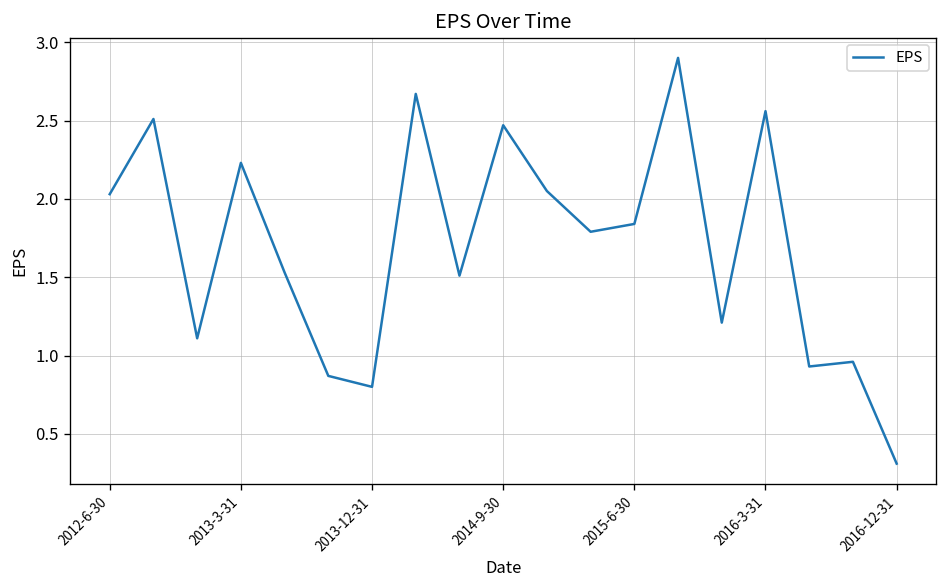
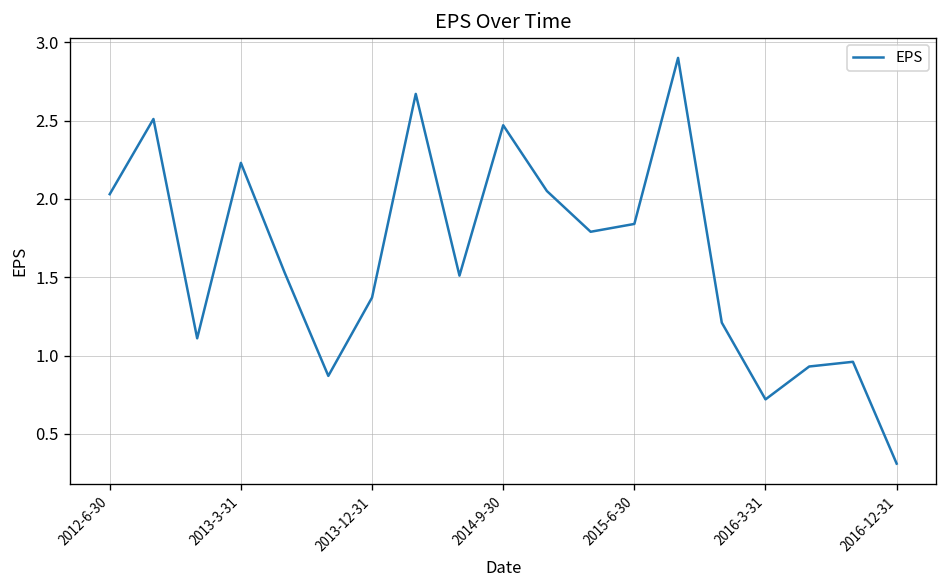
2013-12-31: 0.80 -> 1.37
2016-3-31: 2.56 -> 0.72
